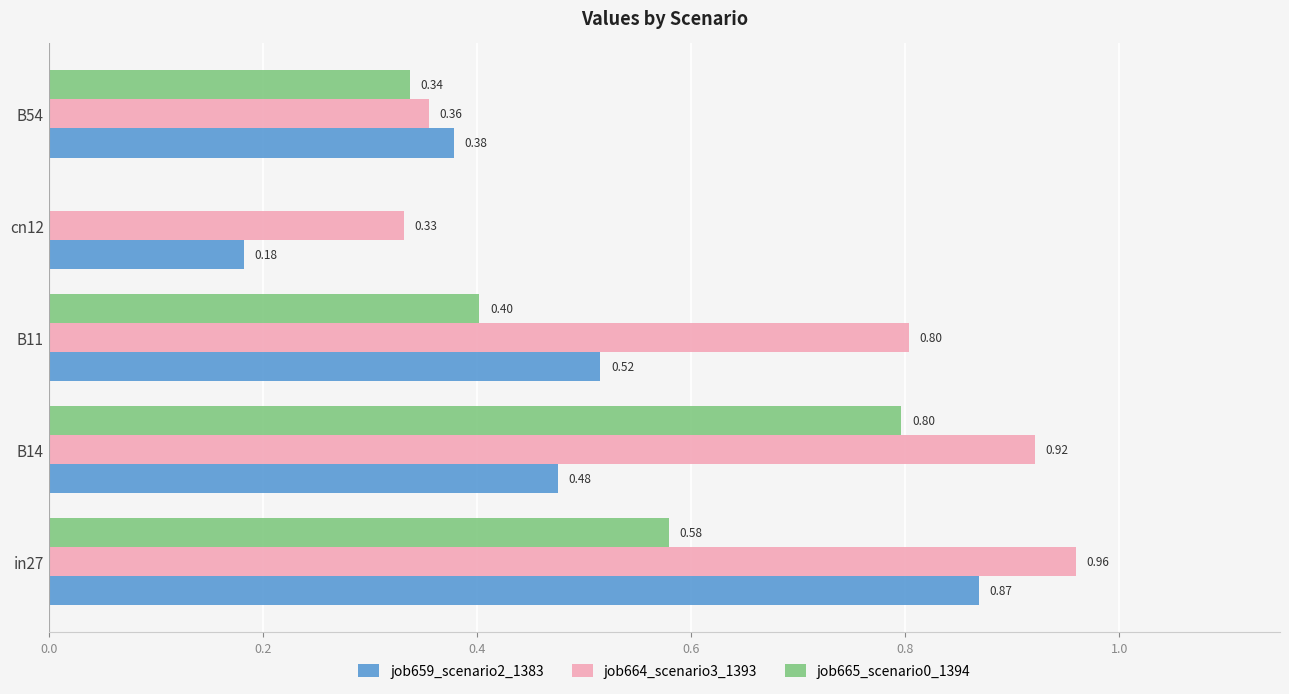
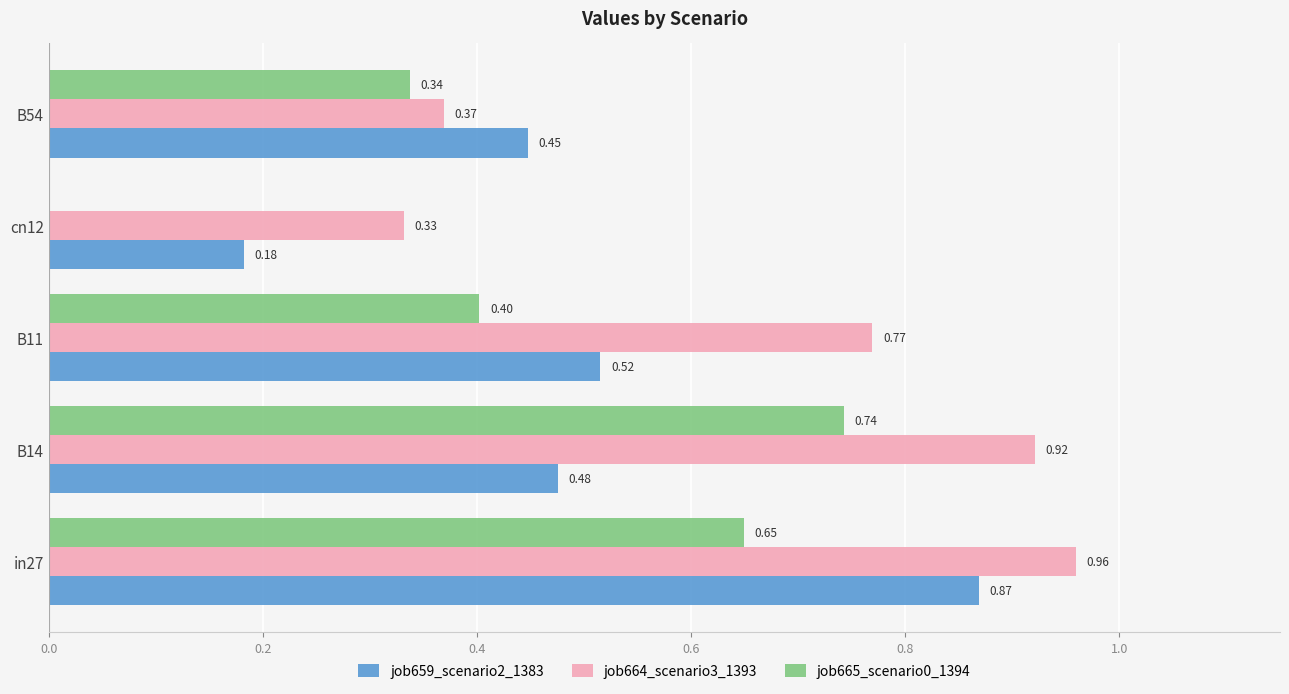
job664_scenario3_1393, B54: 0.36 -> 0.37
job659_scenario2_1383, B54: 0.38 -> 0.45
job664_scenario3_1393, B11: 0.80 -> 0.77
job665_scenario0_1394, B14: 0.80 -> 0.74
job665_scenario0_1394, in27: 0.58 -> 0.65
